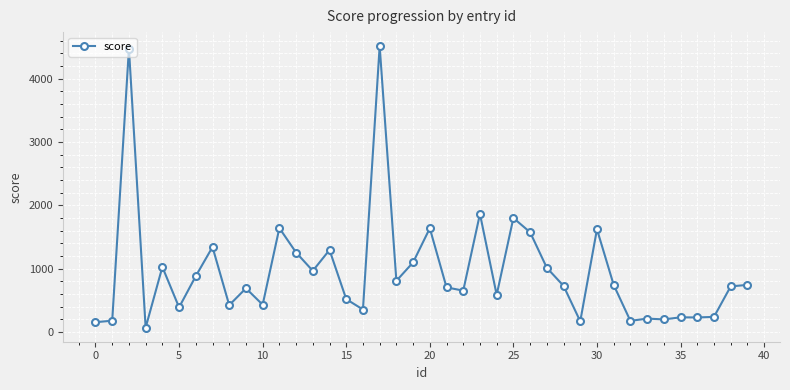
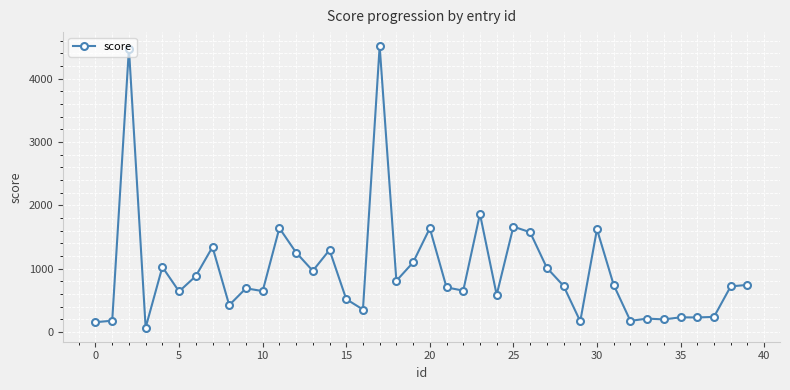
5: 400 -> 600
10: 400 -> 600
25: 1800 -> 1700
